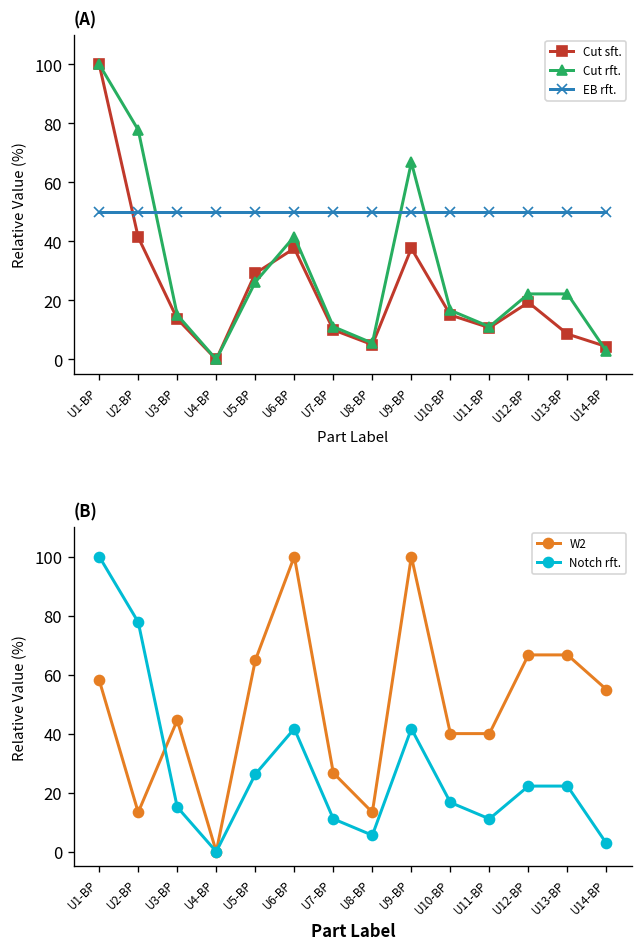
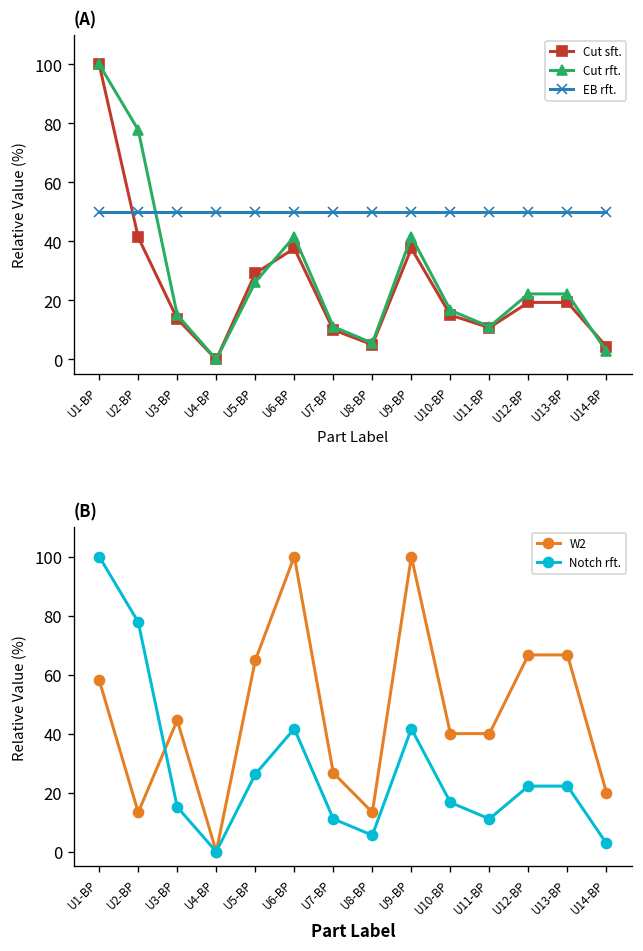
(A), Cut rft., U9-BP: 67 -> 42
(A), Cut sft., U13-BP: 9 -> 19
(B), W2, U14-BP: 55 -> 20
